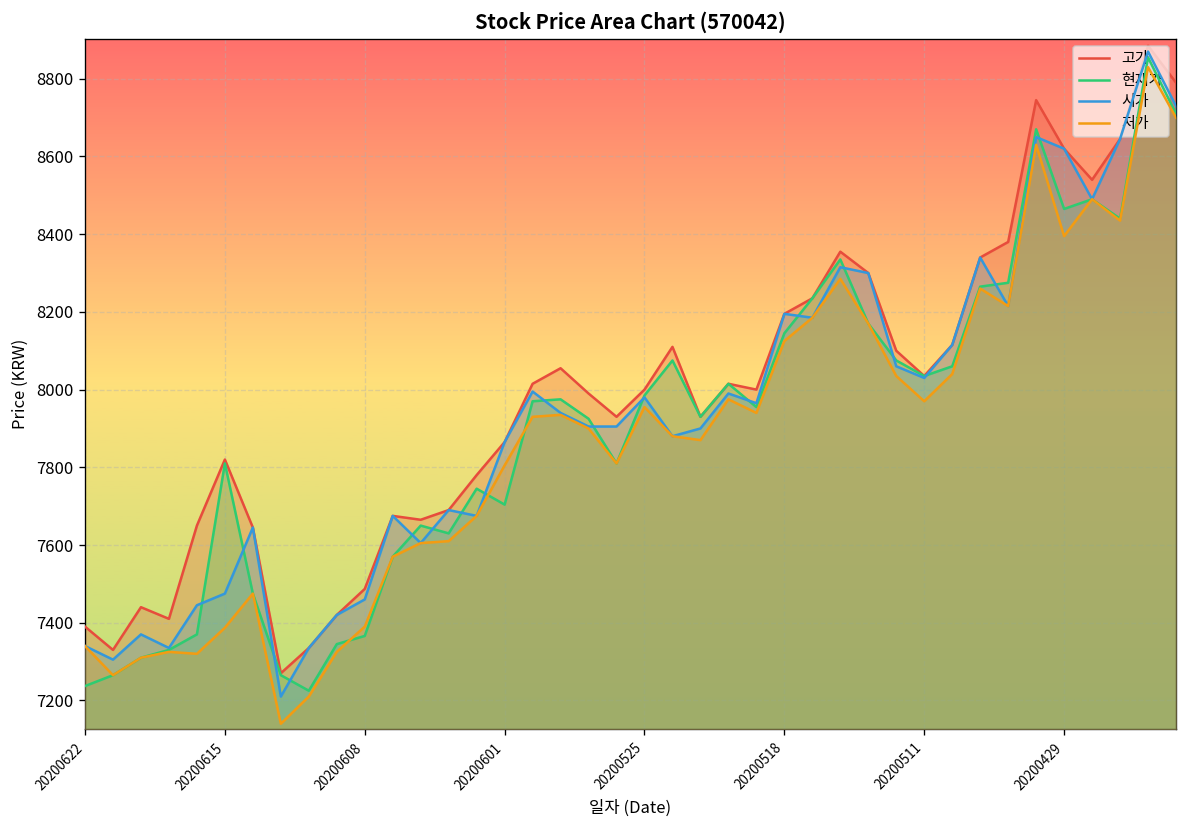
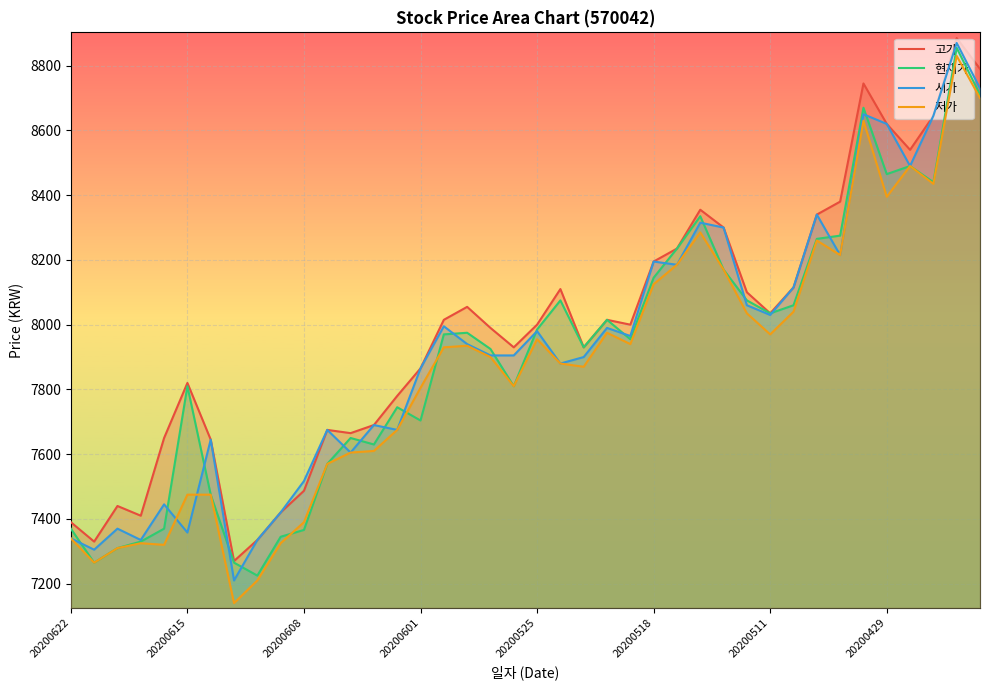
현재가, 20200622: 7240 -> 7370
시가, 20200615: 7480 -> 7360
저가, 20200615: 7390 -> 7480
시가, 20200608: 7460 -> 7520
